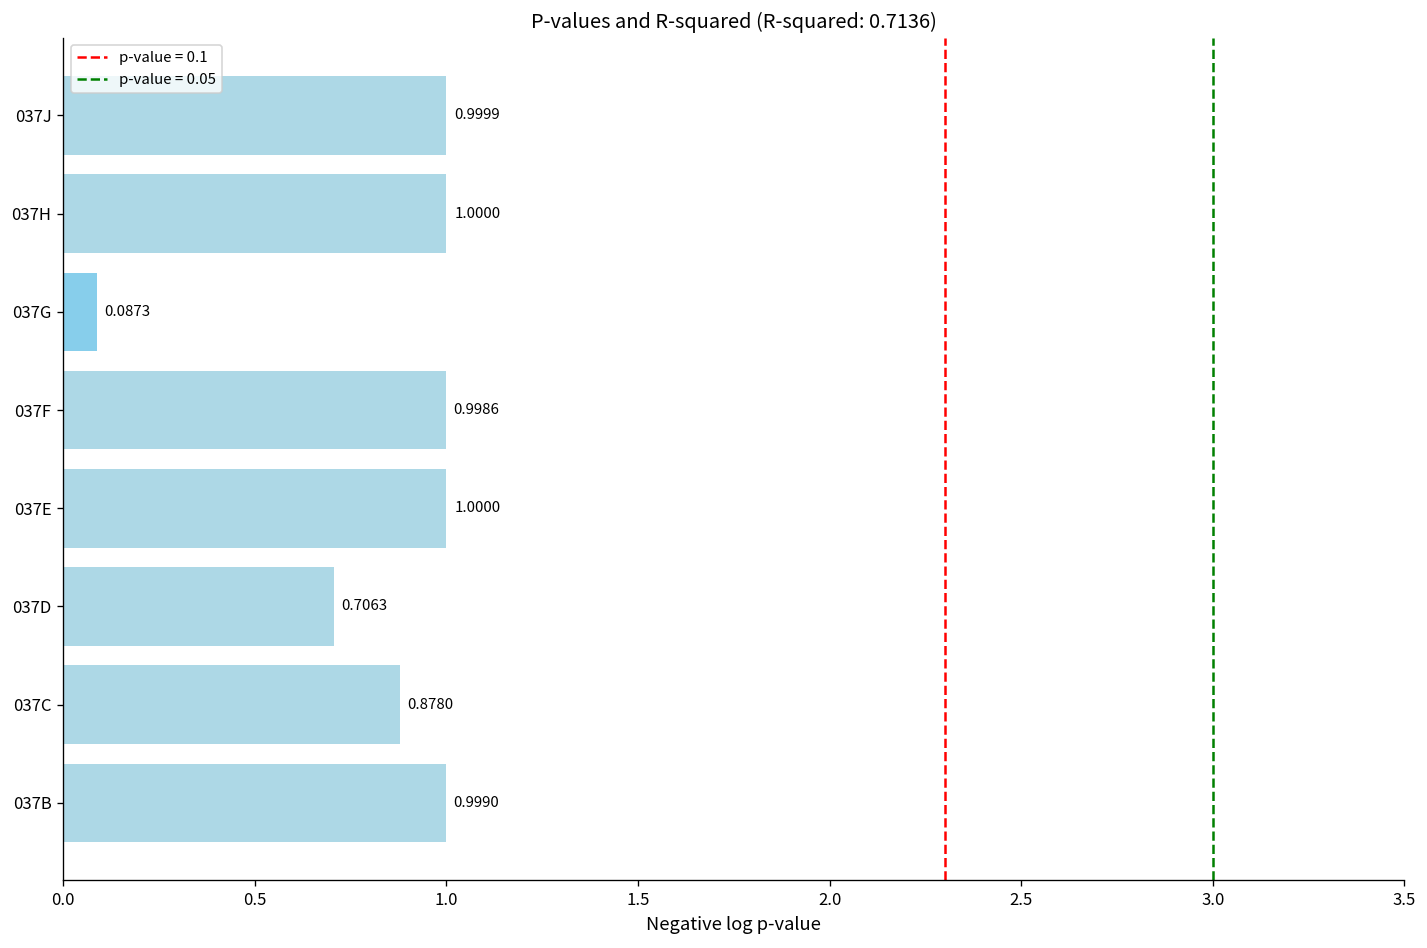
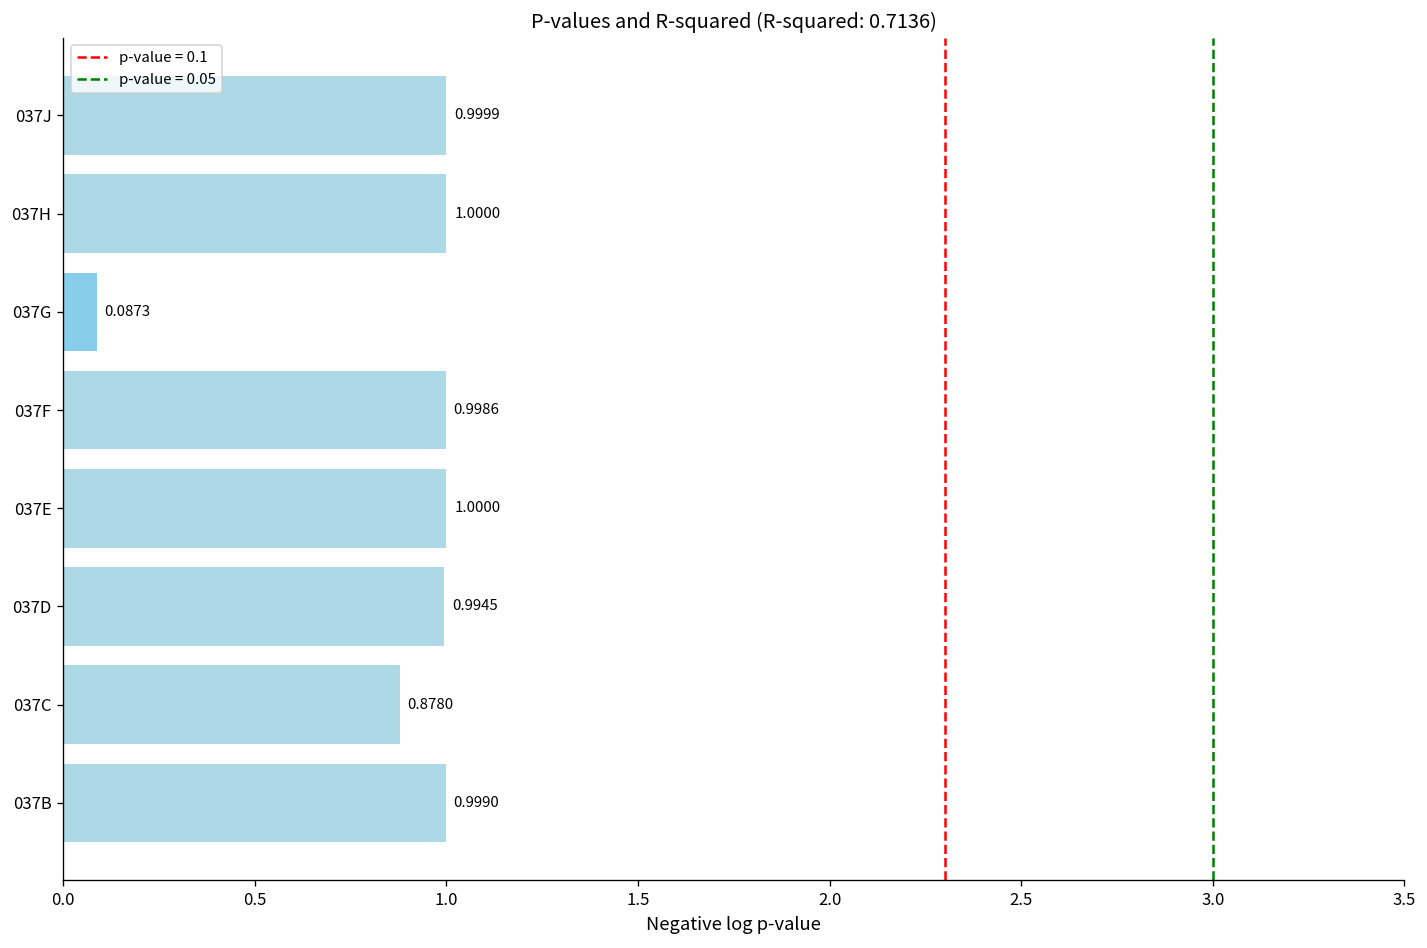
037D: 0.7063 -> 0.9945
